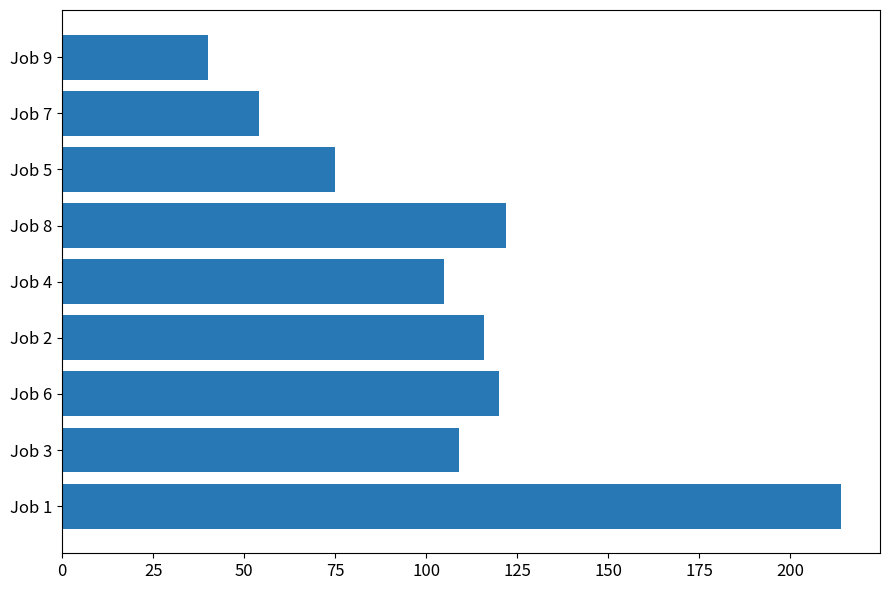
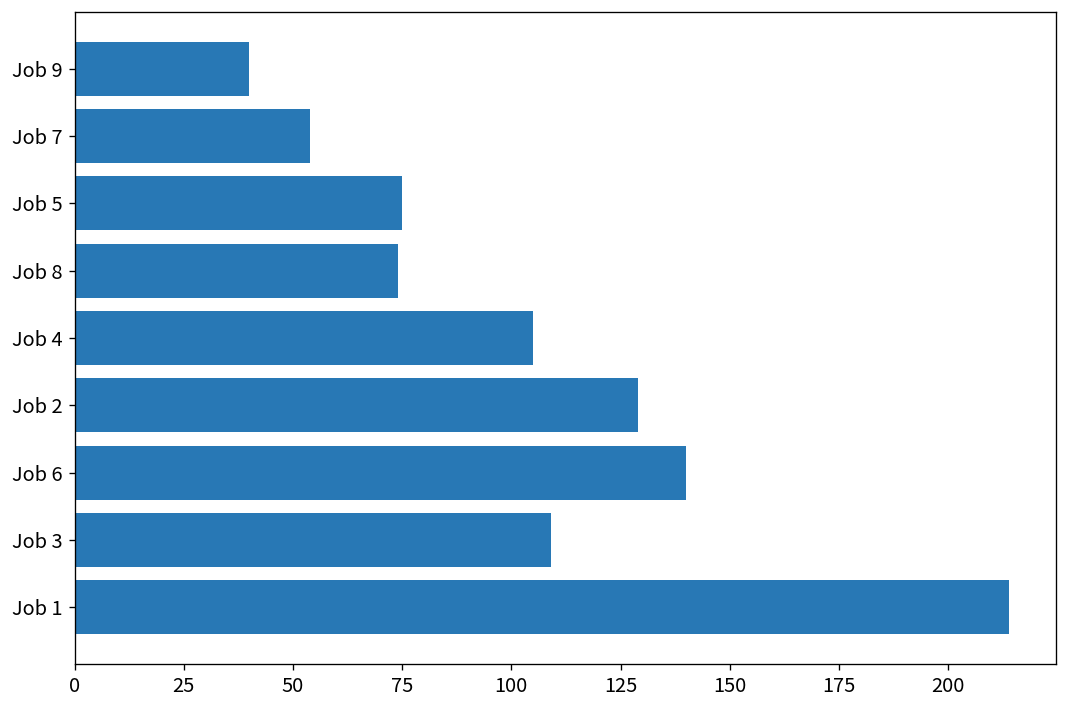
Job 8: 122 -> 74
Job 2: 116 -> 129
Job 6: 120 -> 140
